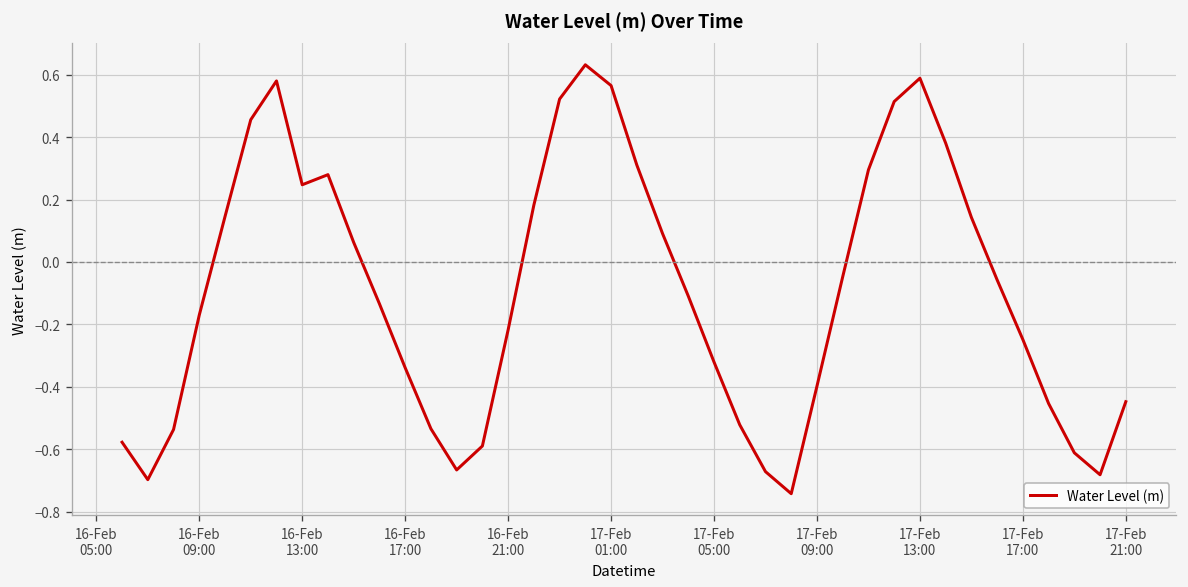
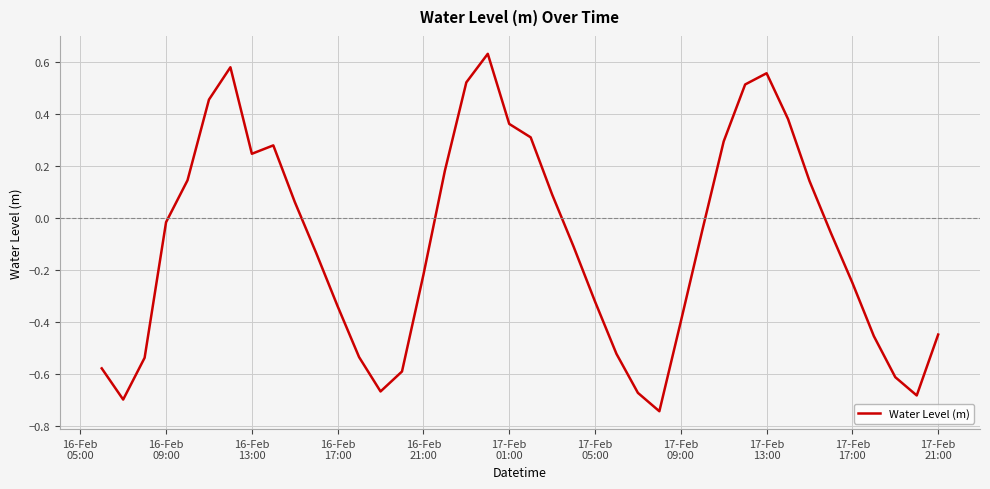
16-Feb 09:00: -0.17 -> -0.02
17-Feb 01:00: 0.56 -> 0.36
17-Feb 13:00: 0.59 -> 0.56
